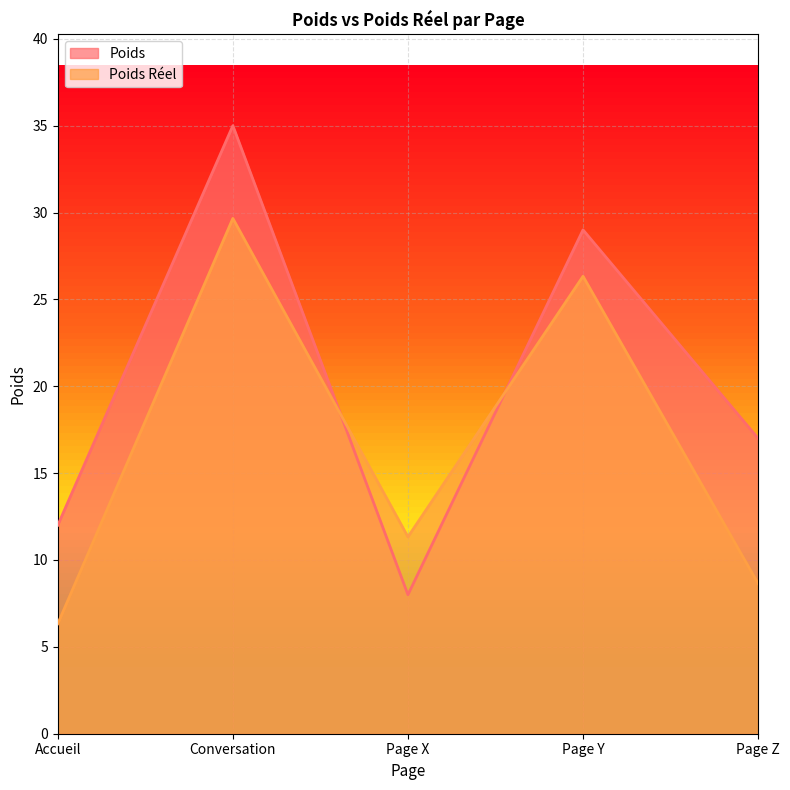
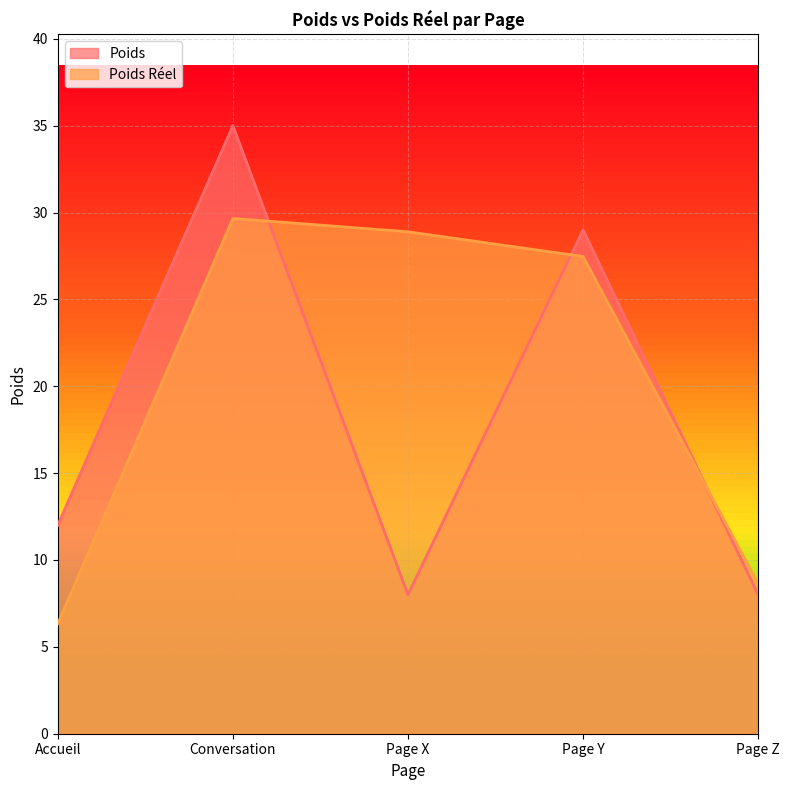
Poids Réel, Page X: 11.3 -> 28.9
Poids Réel, Page Y: 26.3 -> 27.5
Poids, Page Z: 17 -> 8
